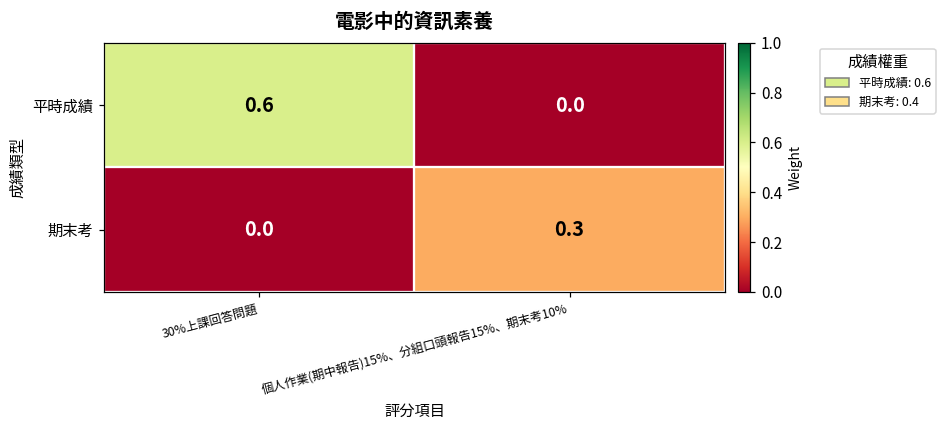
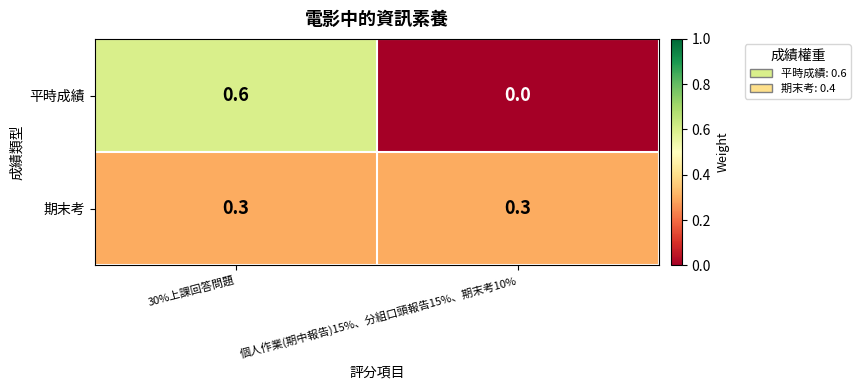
期末考, 30%上課回答問題: 0.0 -> 0.3
